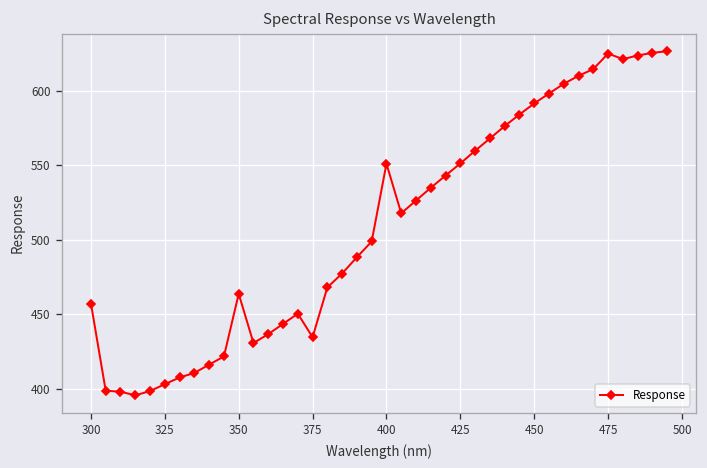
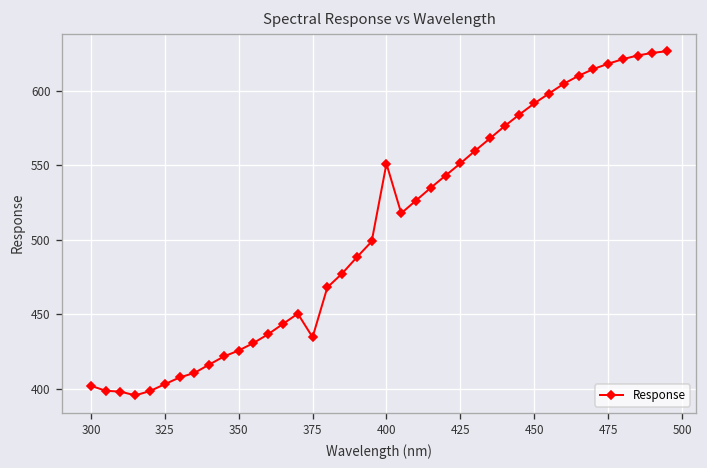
300: 457 -> 402
350: 464 -> 426
475: 625 -> 618
